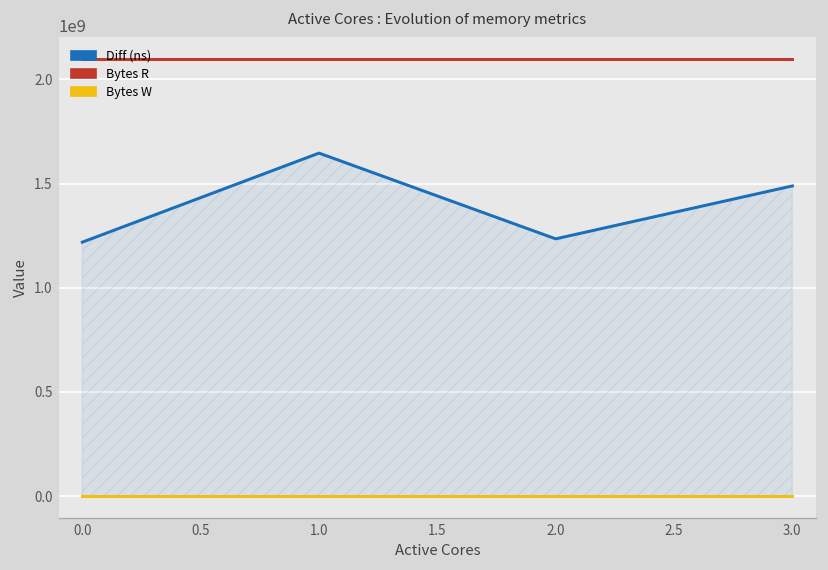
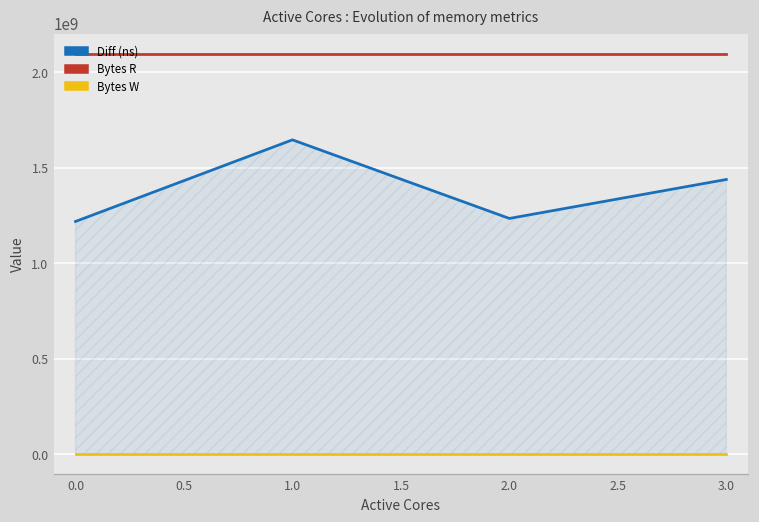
Diff (ns), 3.0: 1490000000 -> 1440000000
